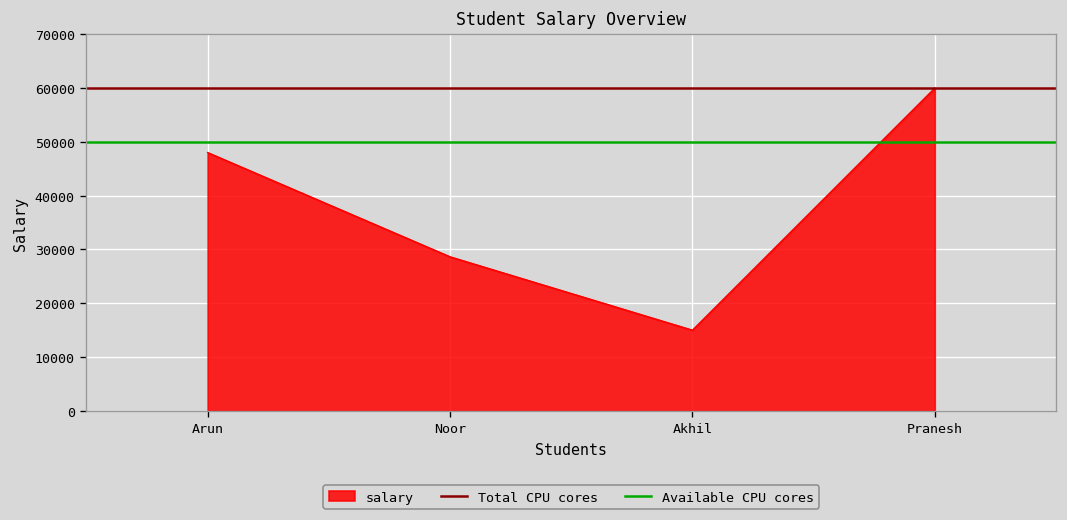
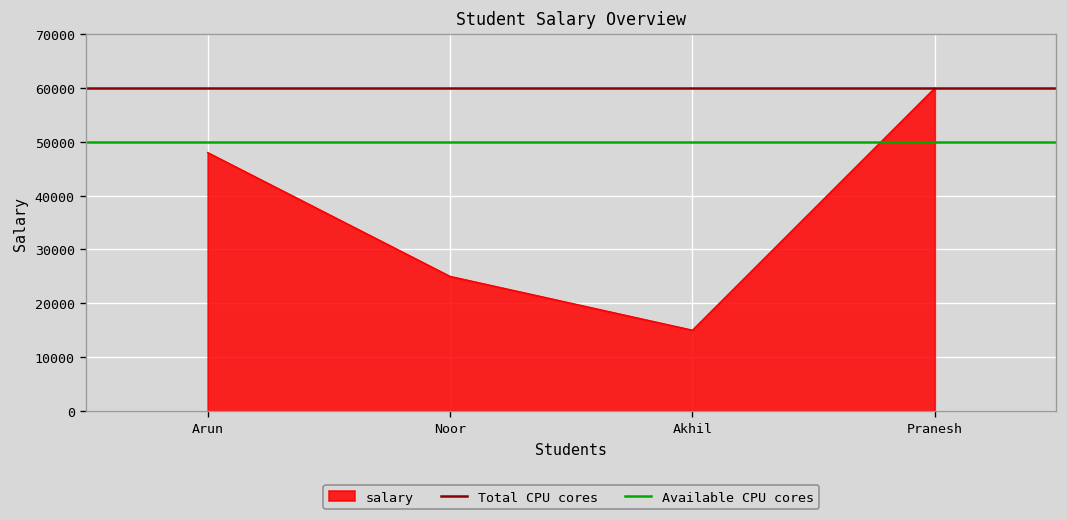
Noor: 29000 -> 25000
